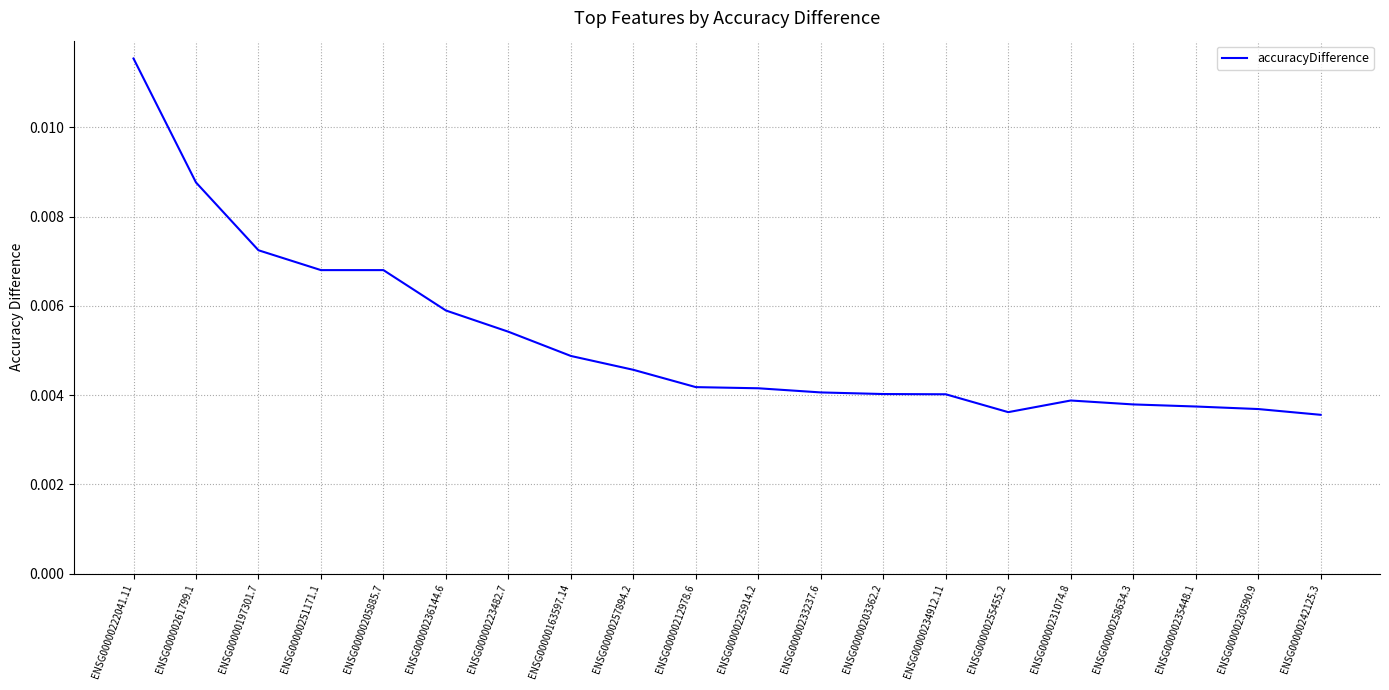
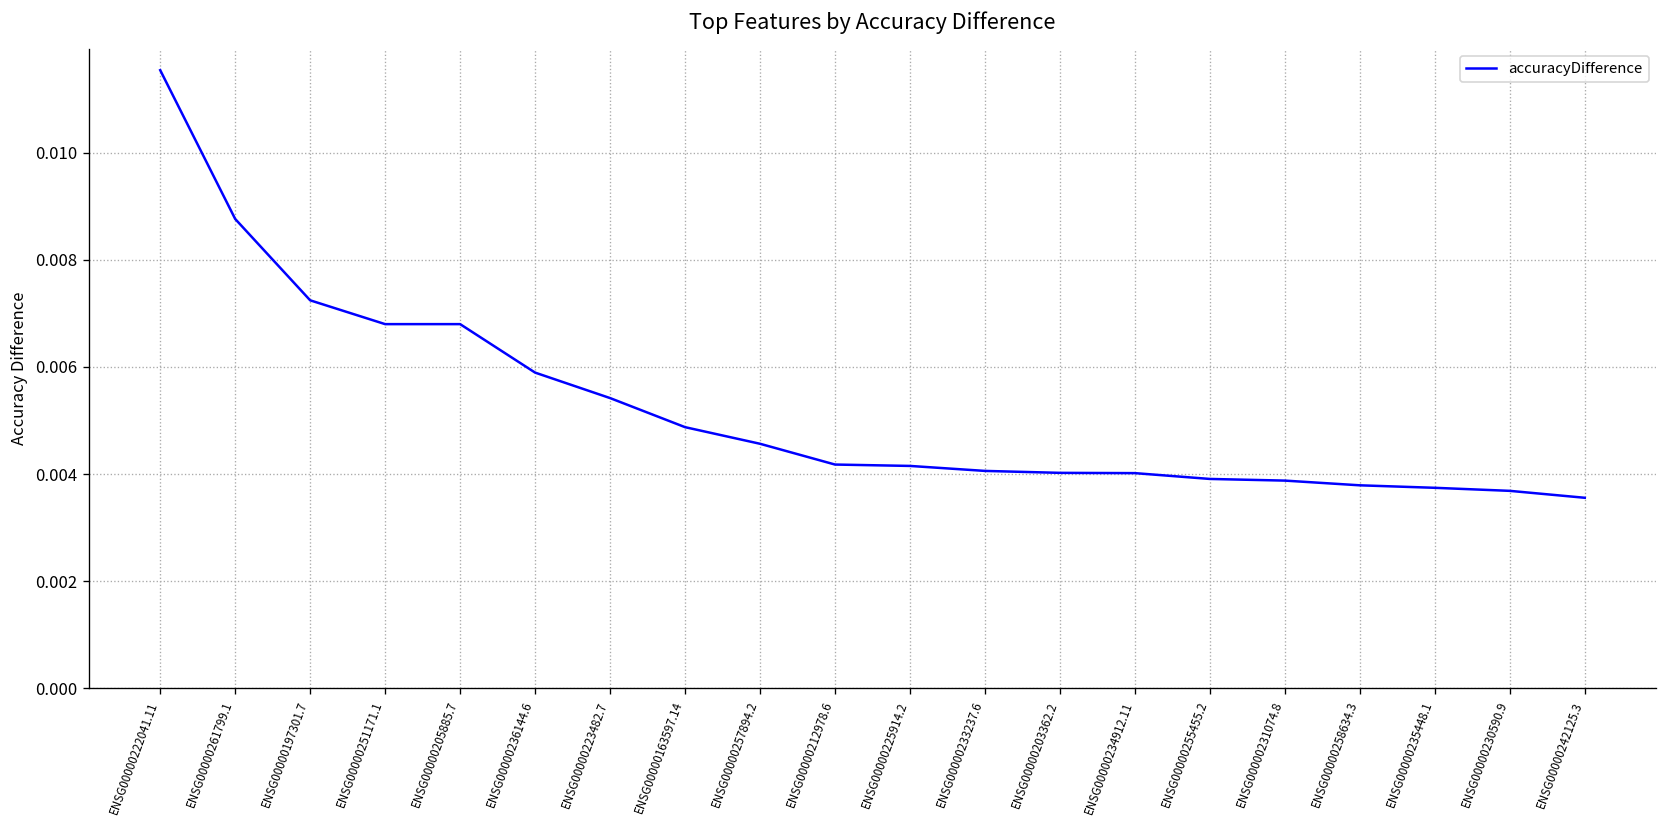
ENSG00000255455.2: 0.0036 -> 0.0039
